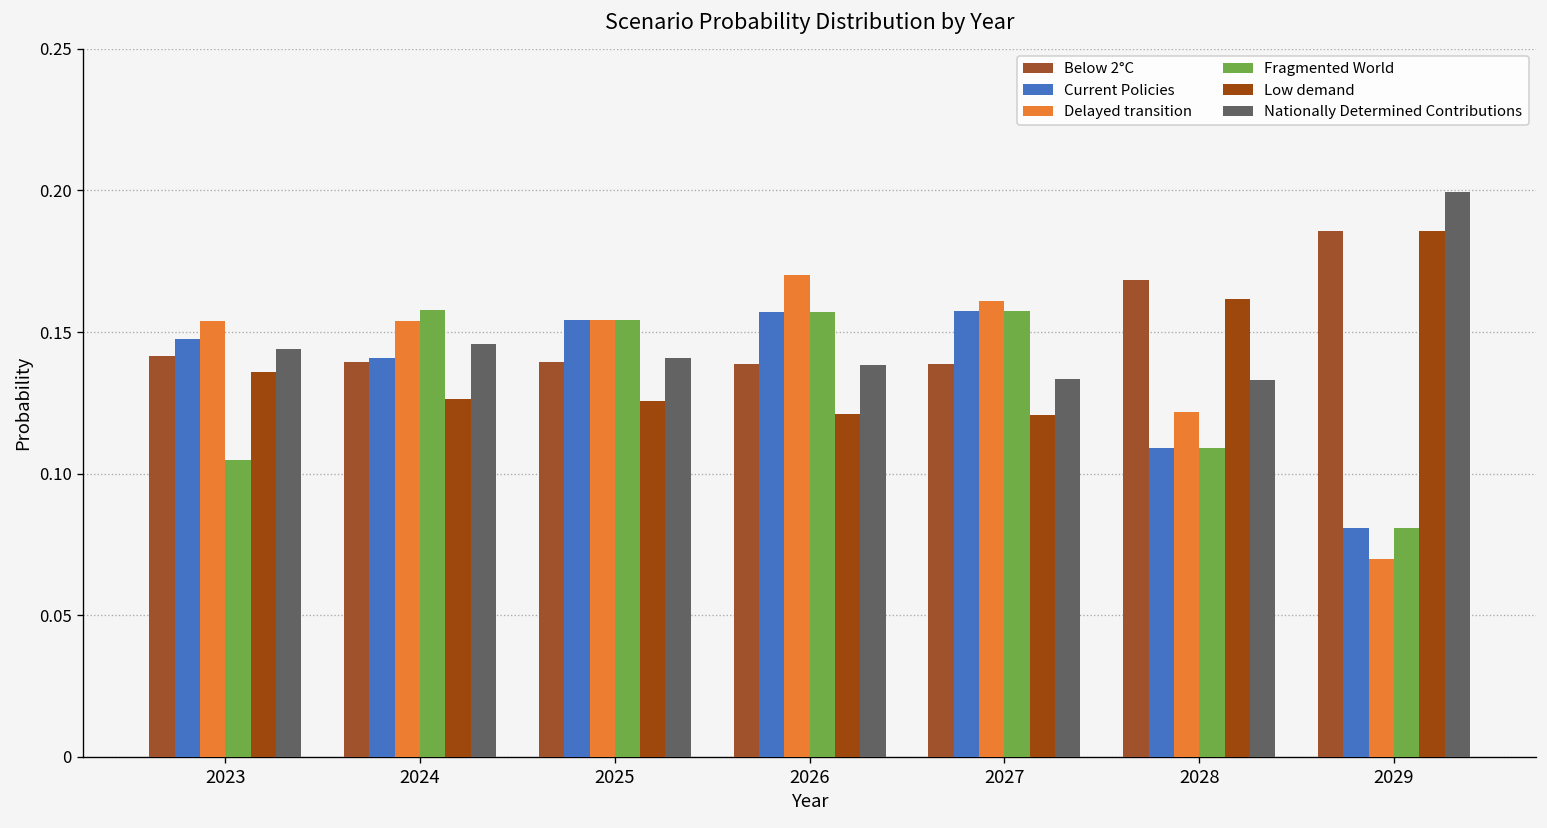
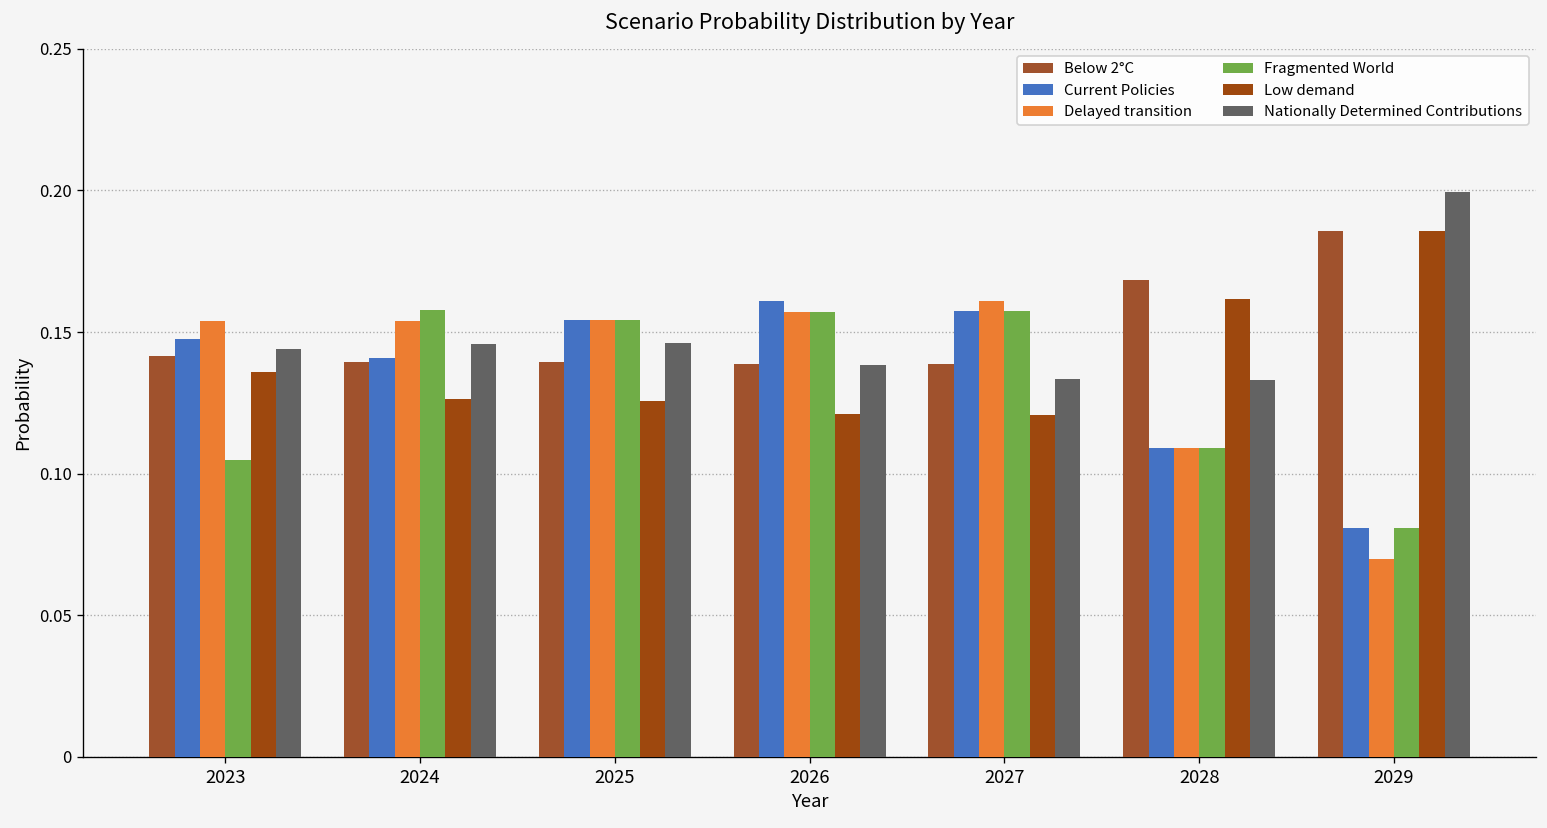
Nationally Determined Contributions, 2025: 0.141 -> 0.146
Current Policies, 2026: 0.157 -> 0.161
Delayed transition, 2026: 0.170 -> 0.157
Delayed transition, 2028: 0.122 -> 0.109
